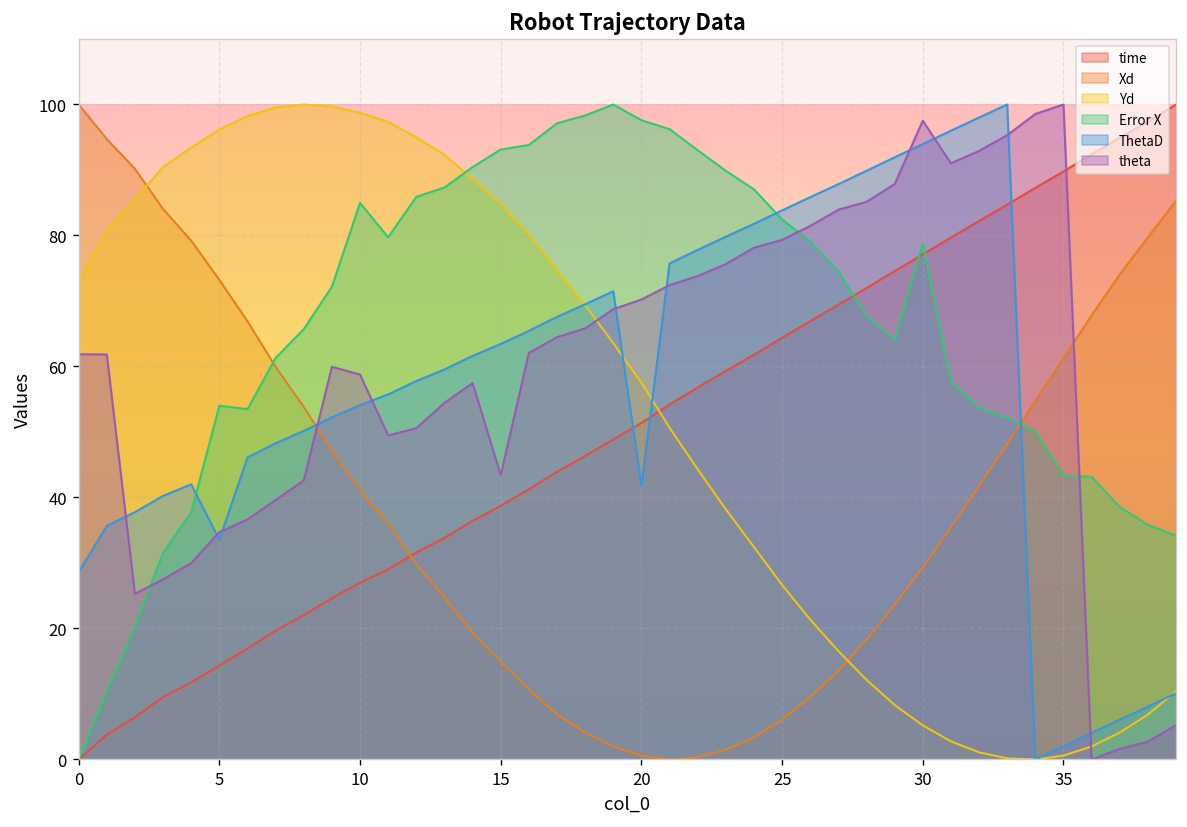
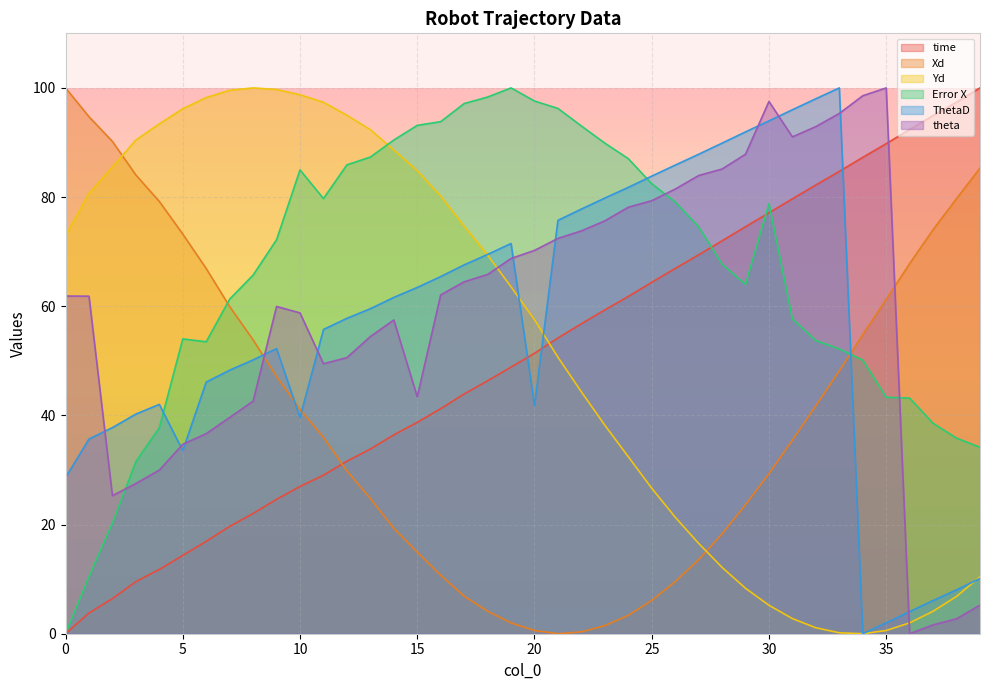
ThetaD, 10: 54 -> 40
